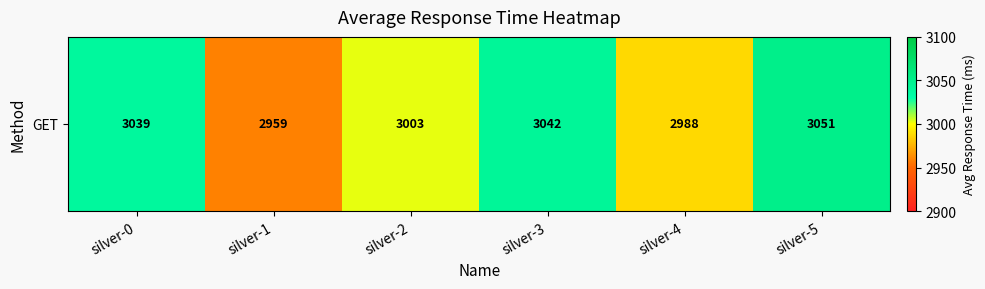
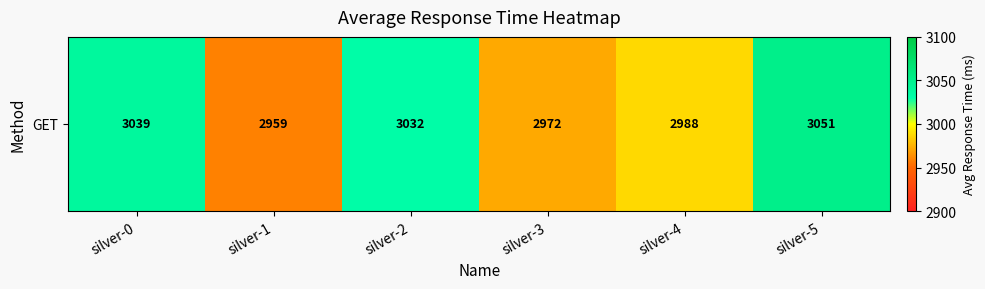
GET, silver-2: 3003 -> 3032
GET, silver-3: 3042 -> 2972
